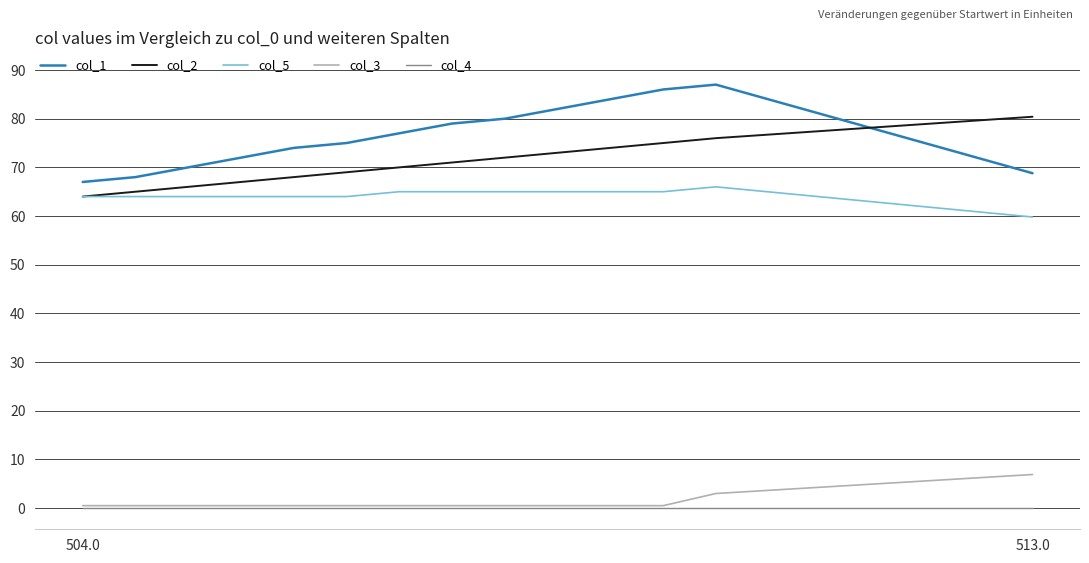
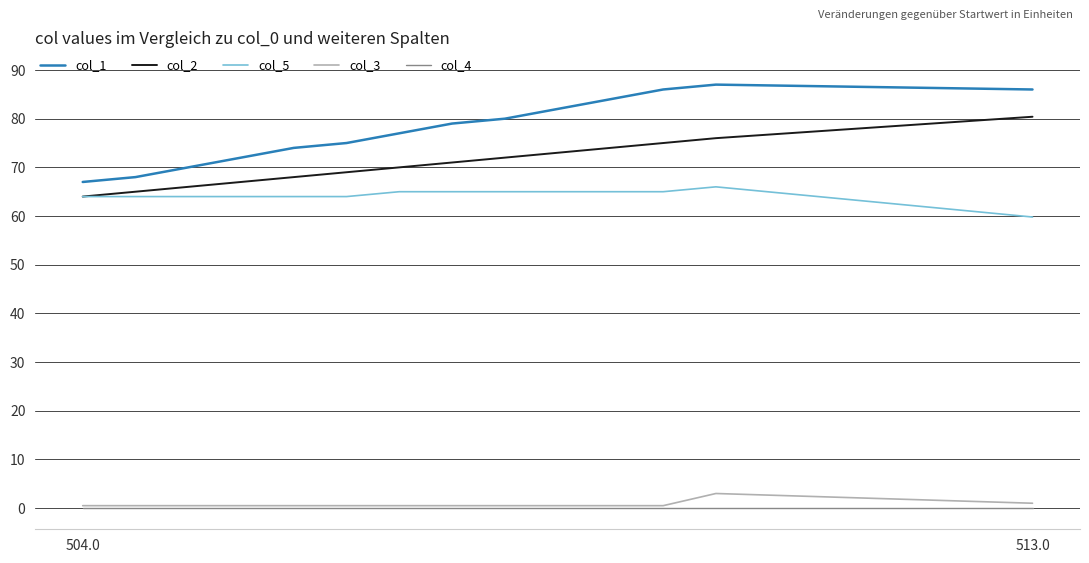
col_1, 513.0: 69 -> 86
col_3, 513.0: 7 -> 1
